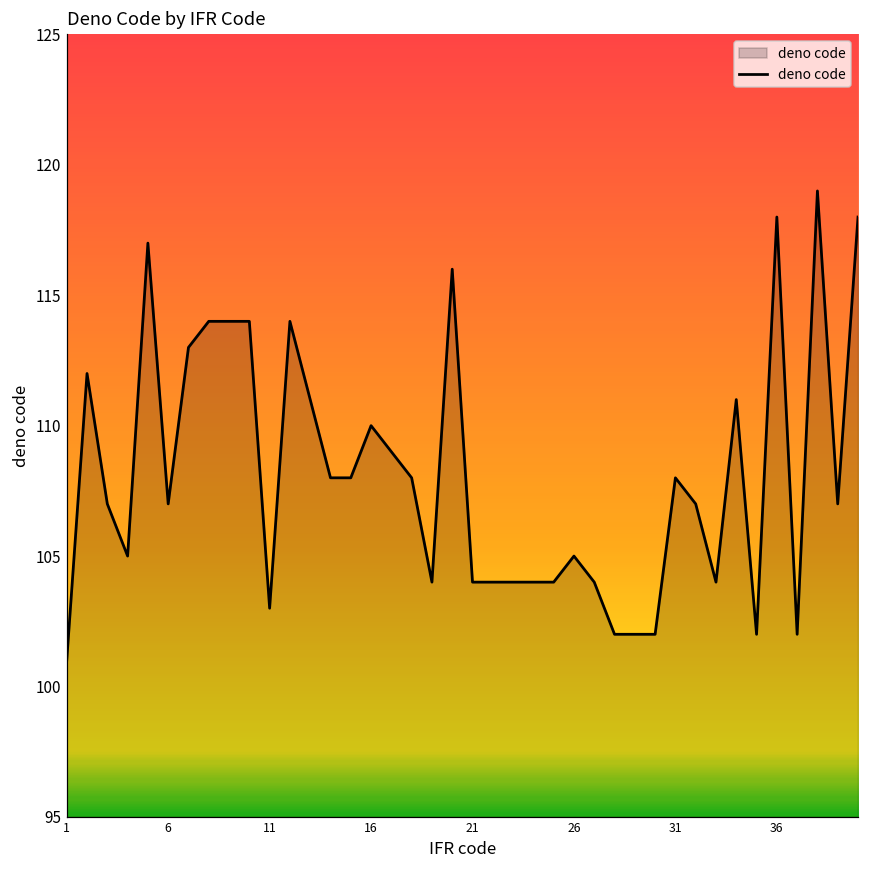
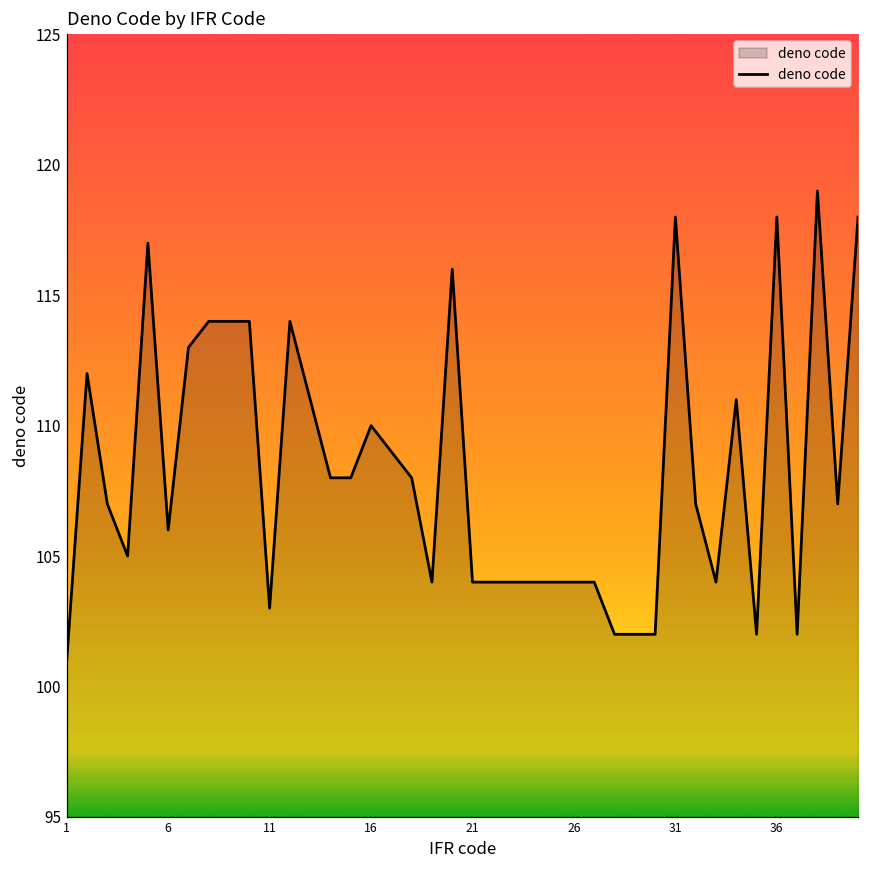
6: 107 -> 106
26: 105 -> 104
31: 108 -> 118
